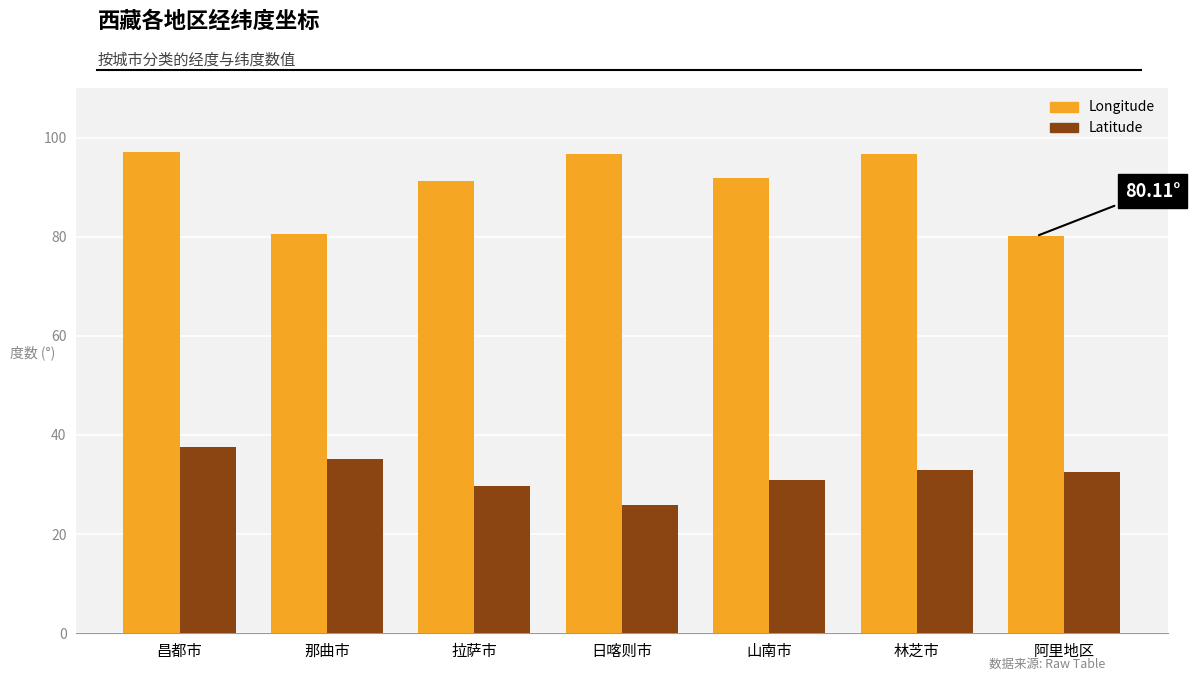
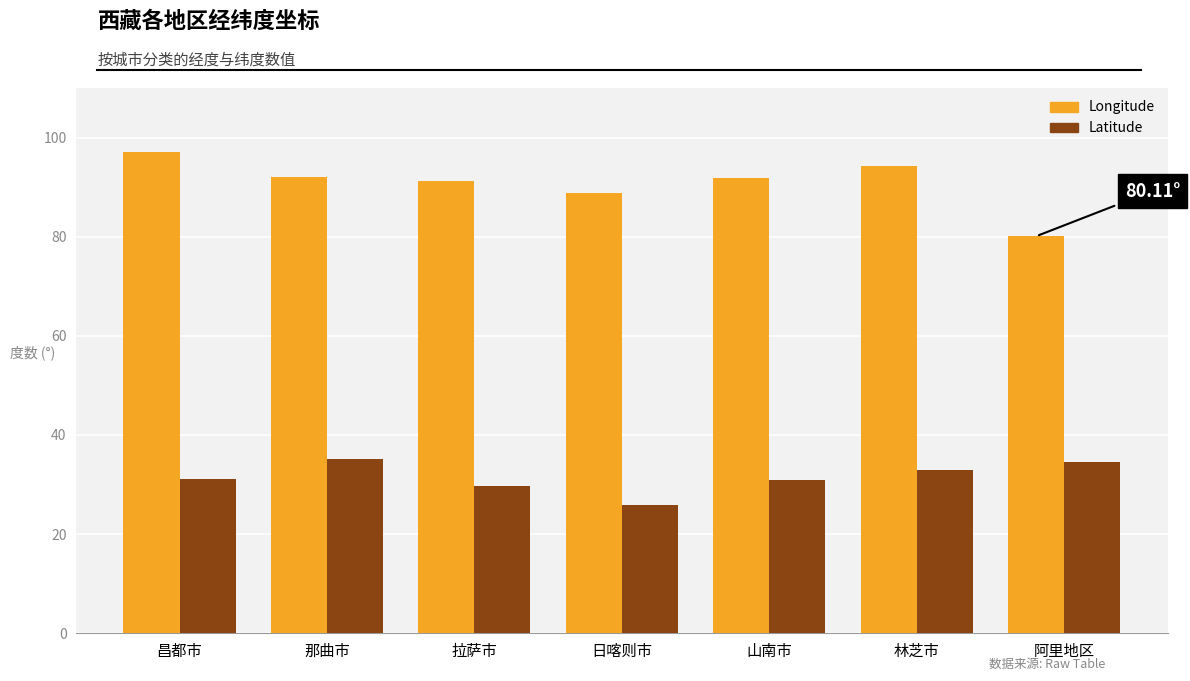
Latitude, 昌都市: 38 -> 31
Longitude, 那曲市: 81 -> 92
Longitude, 日喀则市: 97 -> 89
Longitude, 林芝市: 97 -> 94
Latitude, 阿里地区: 33 -> 35
